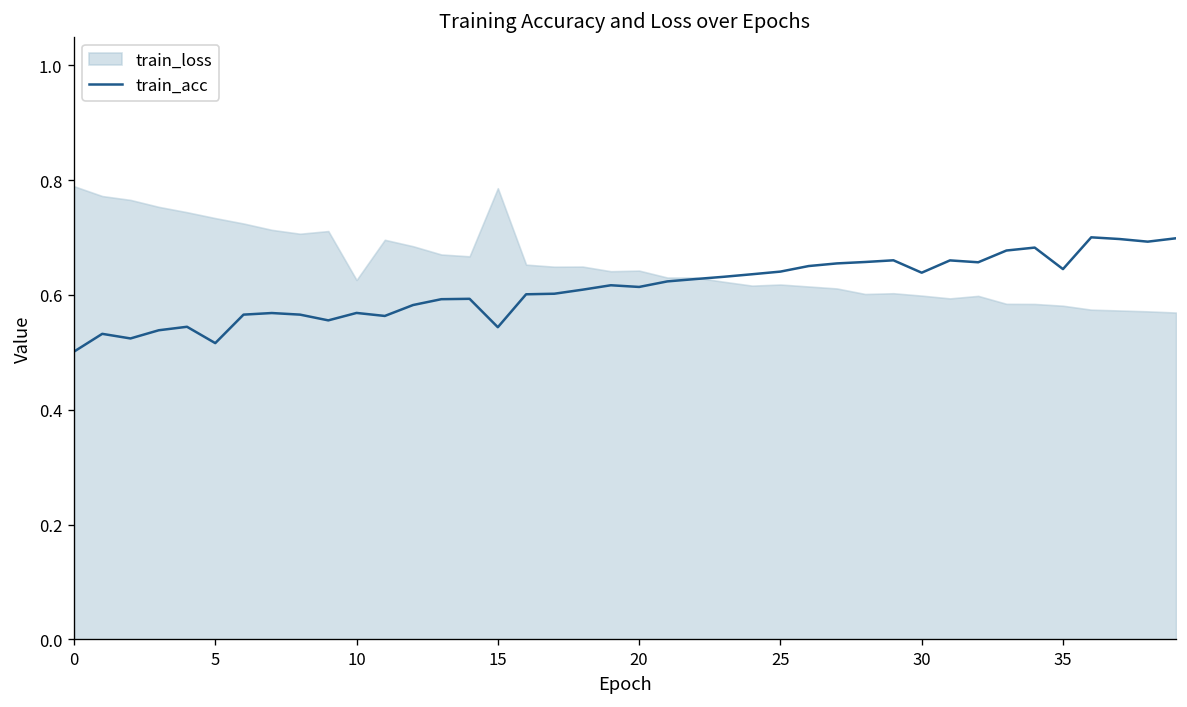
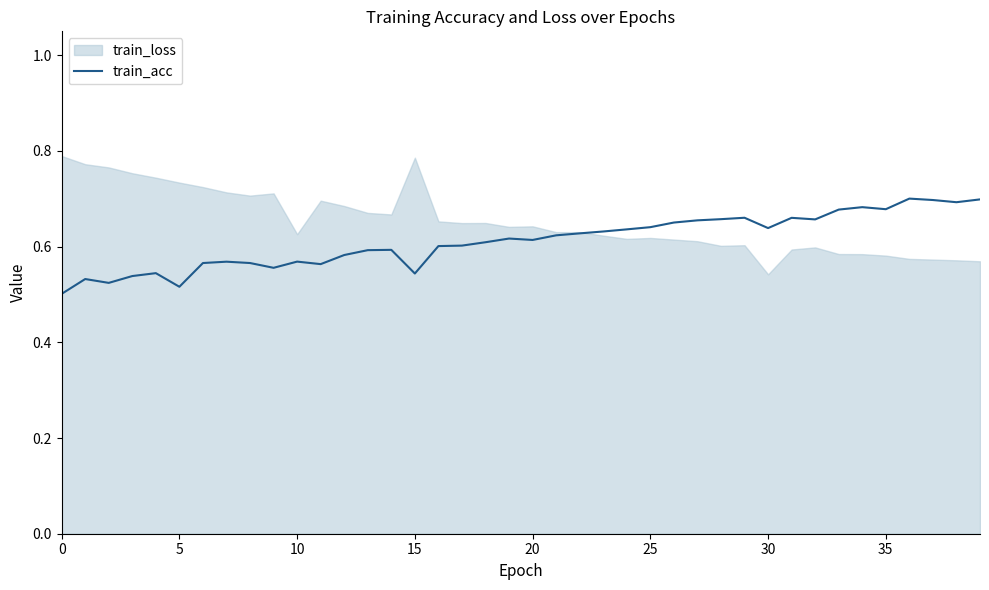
train_loss, 30: 0.60 -> 0.54
train_acc, 35: 0.65 -> 0.68
